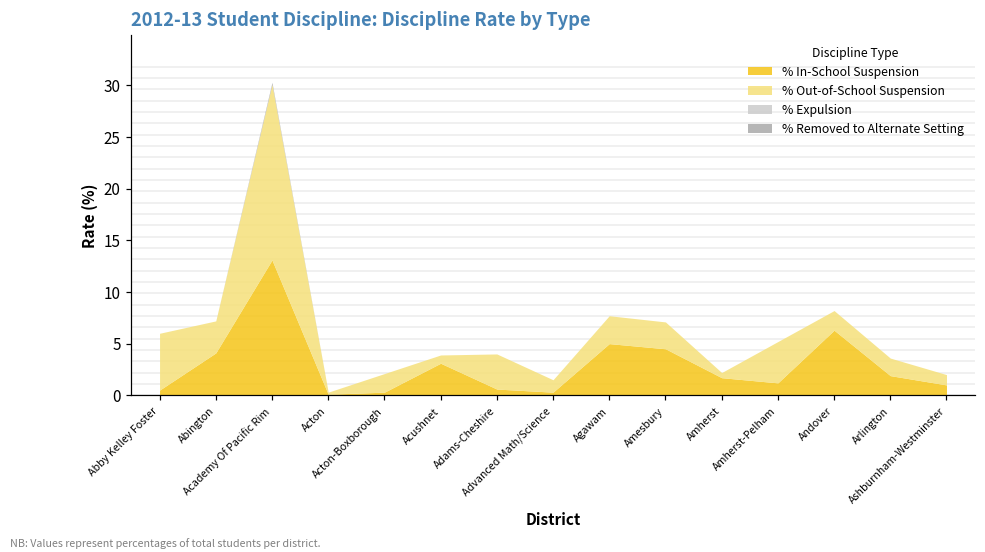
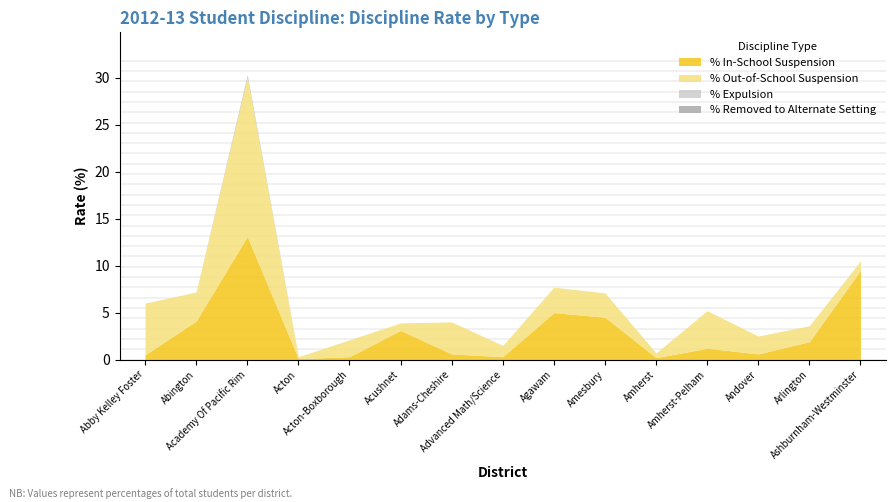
% In-School Suspension, Amherst: 2 -> 0
% In-School Suspension, Andover: 6 -> 1
% In-School Suspension, Ashburnham-Westminster: 1 -> 10
